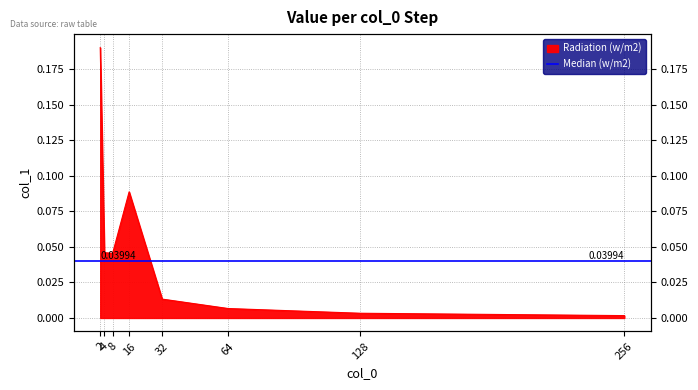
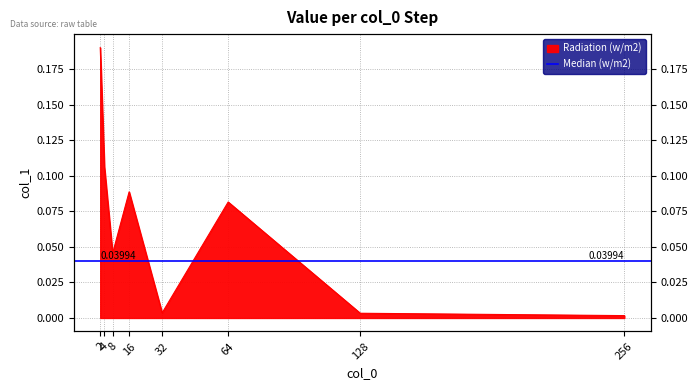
4: 0.046 -> 0.107
32: 0.013 -> 0.004
64: 0.007 -> 0.082
